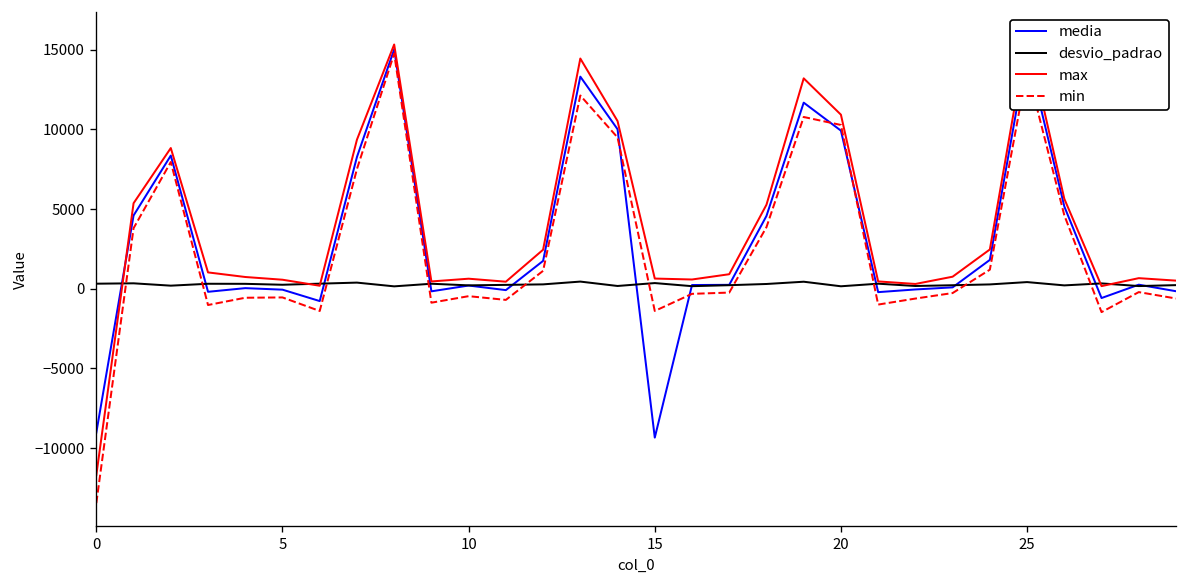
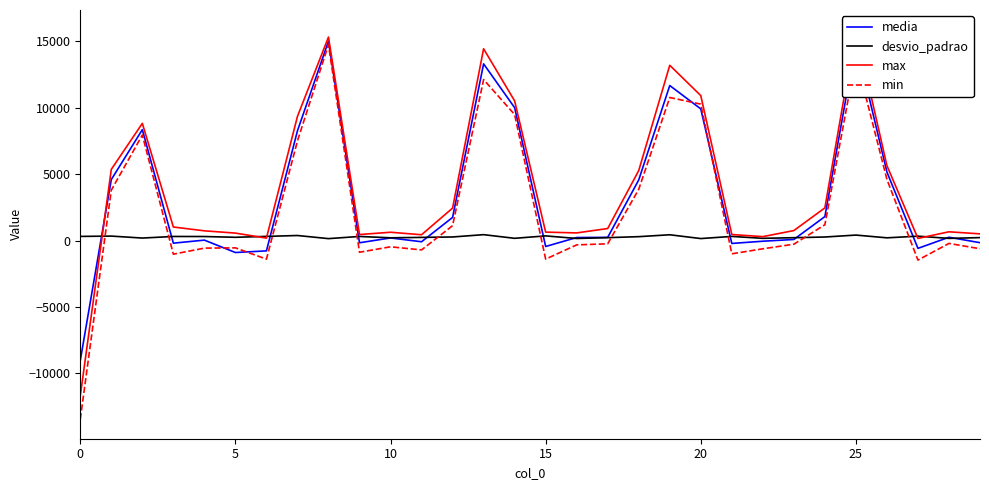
media, 5: -100 -> -900
media, 15: -9300 -> -400
